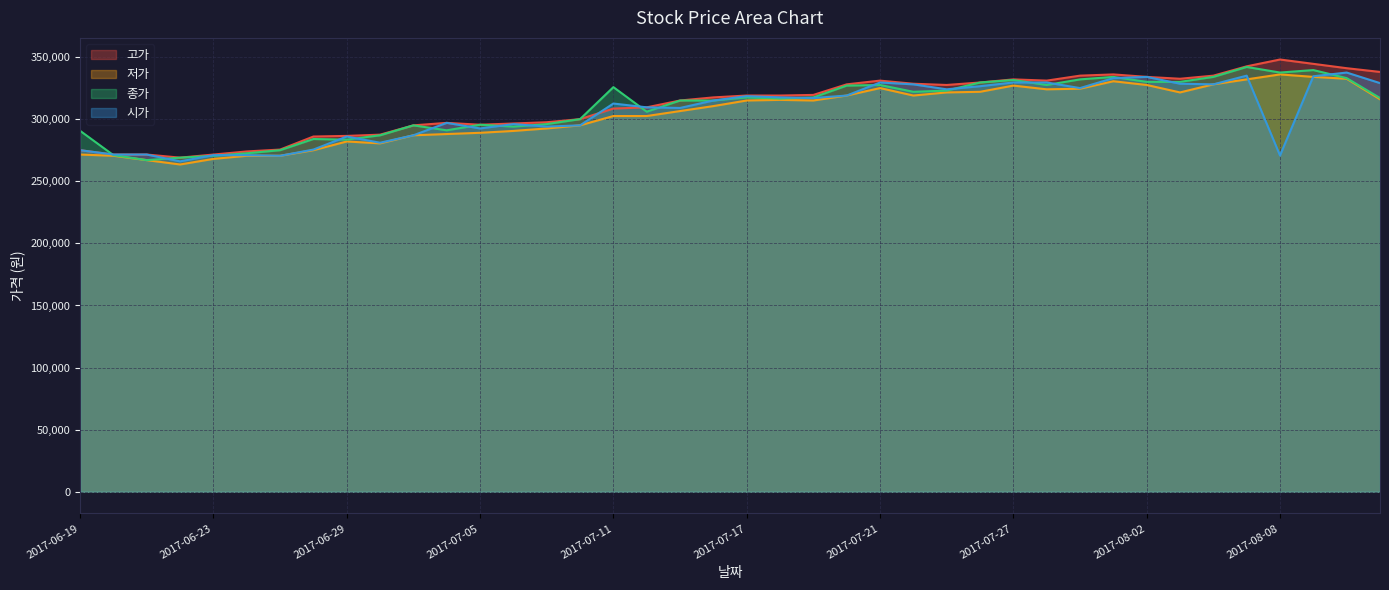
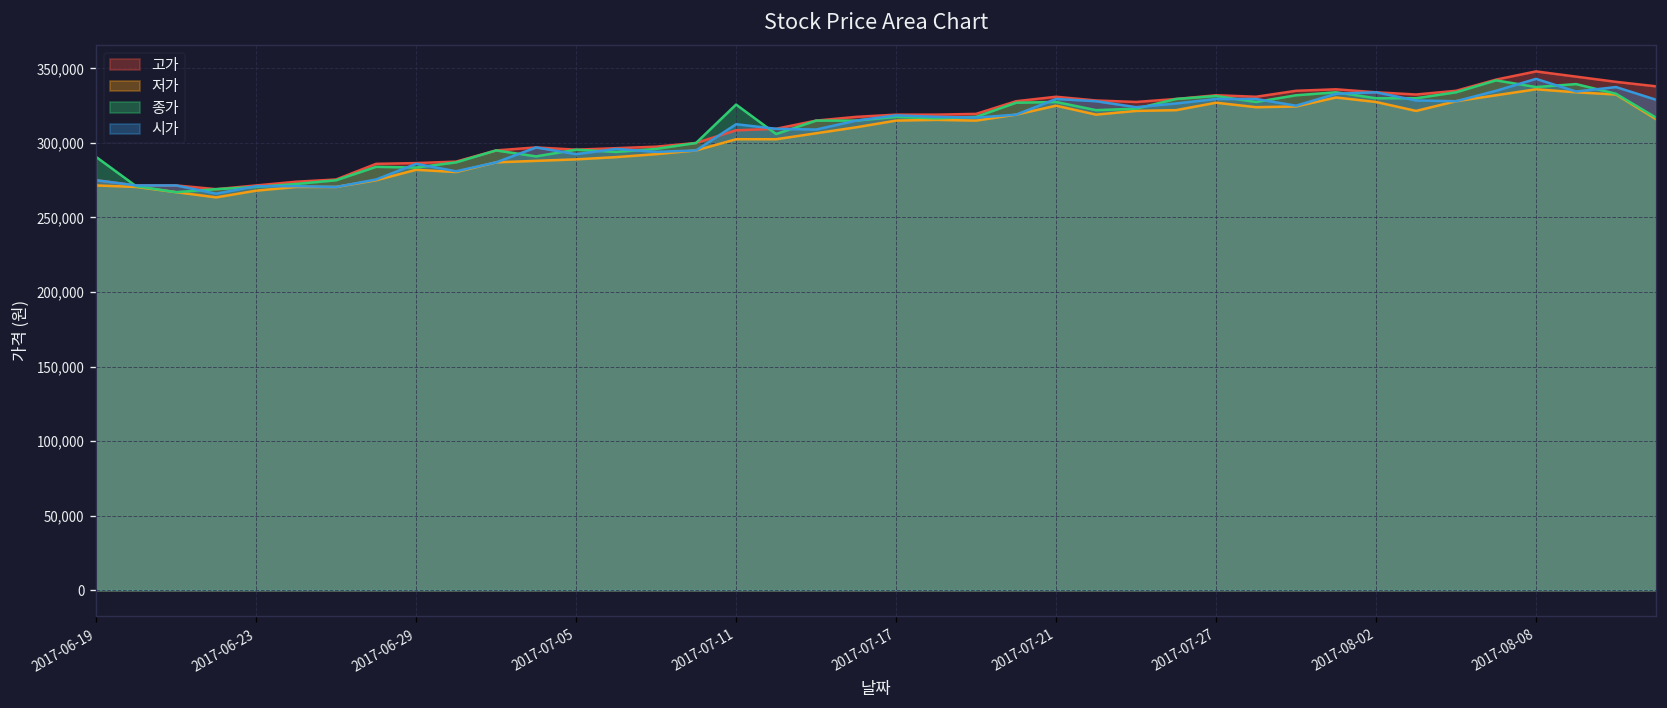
시가, 2017-08-08: 271,000 -> 343,000
